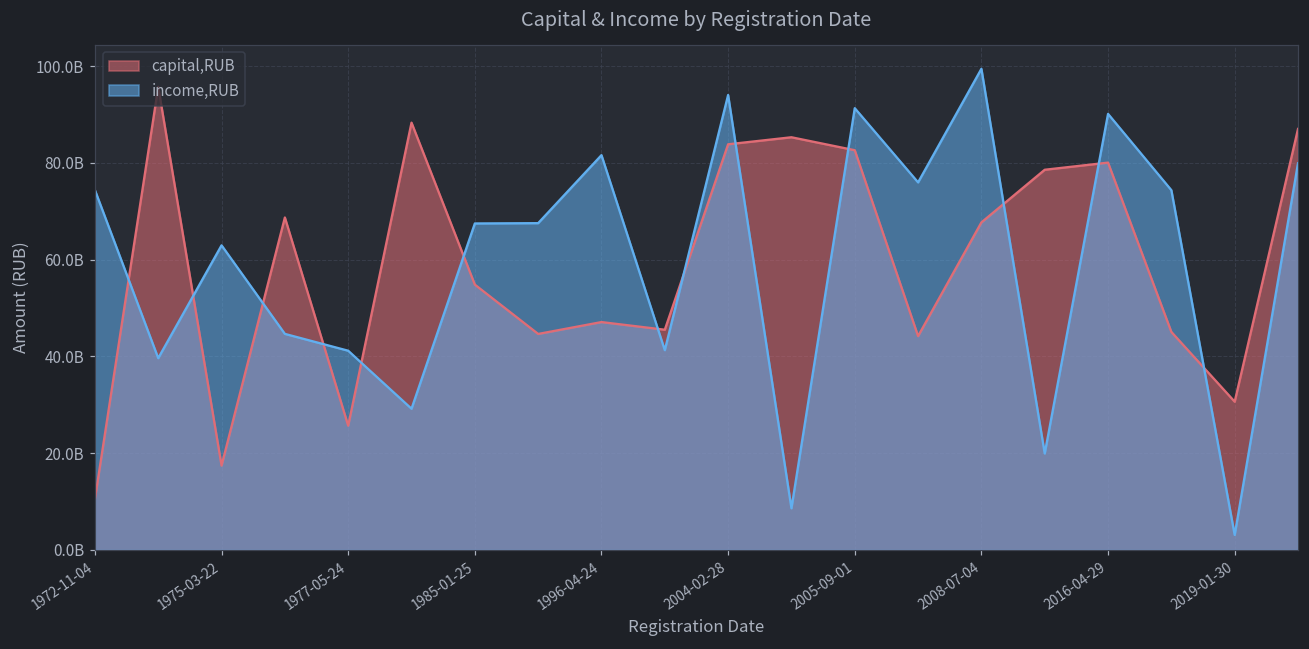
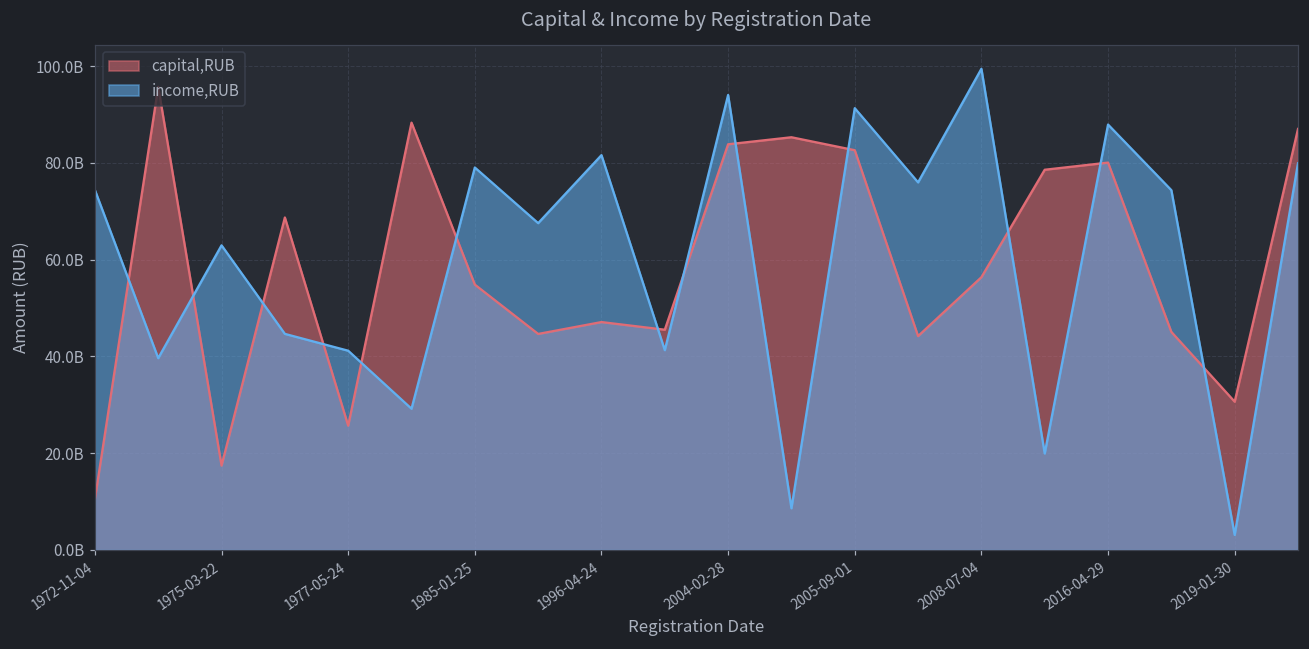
income,RUB, 1985-01-25: 67000000000 -> 79000000000
capital,RUB, 2008-07-04: 68000000000 -> 56000000000
income,RUB, 2016-04-29: 90000000000 -> 88000000000
